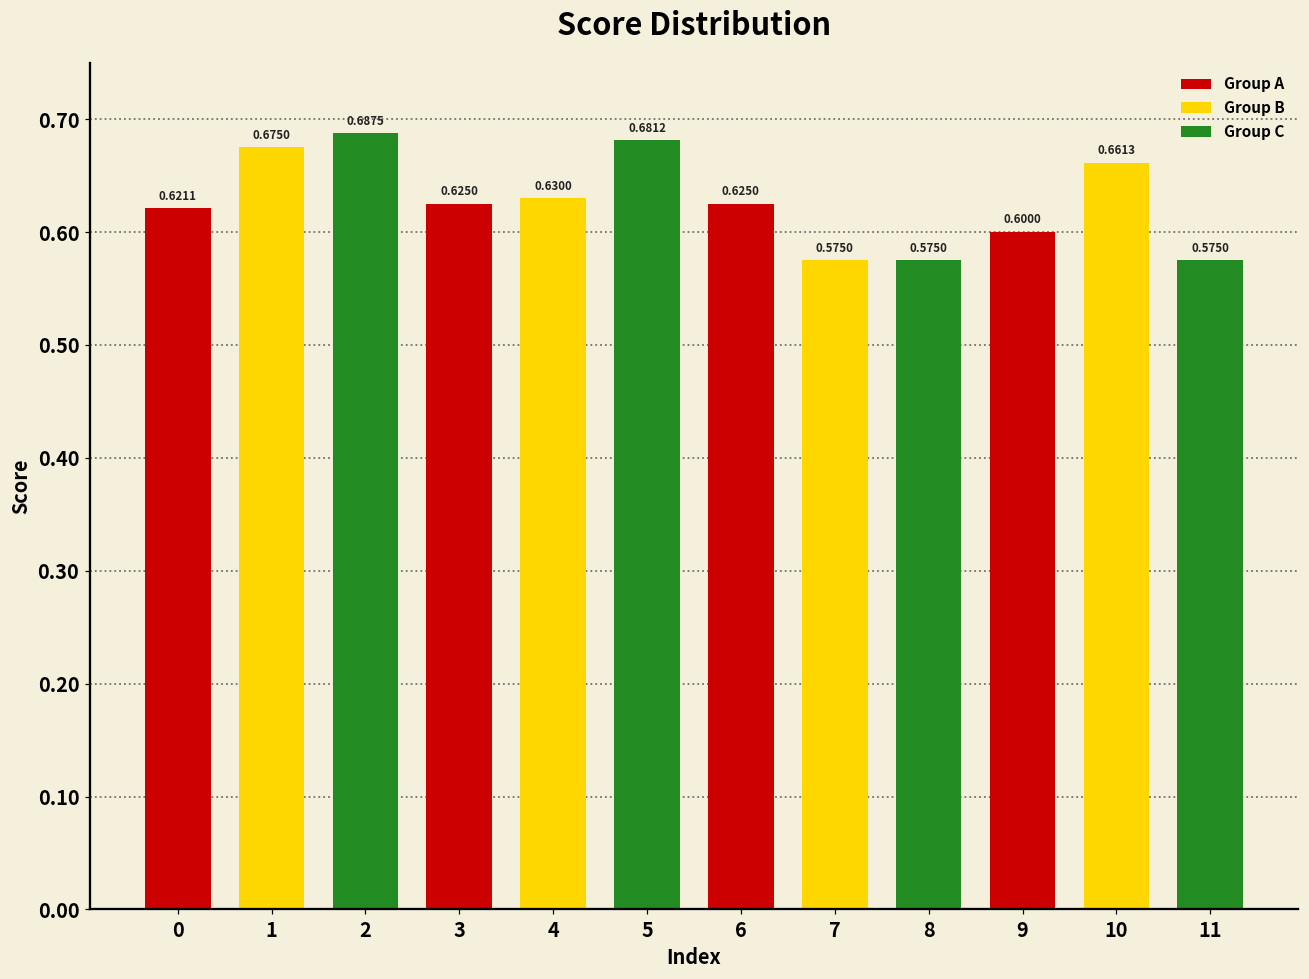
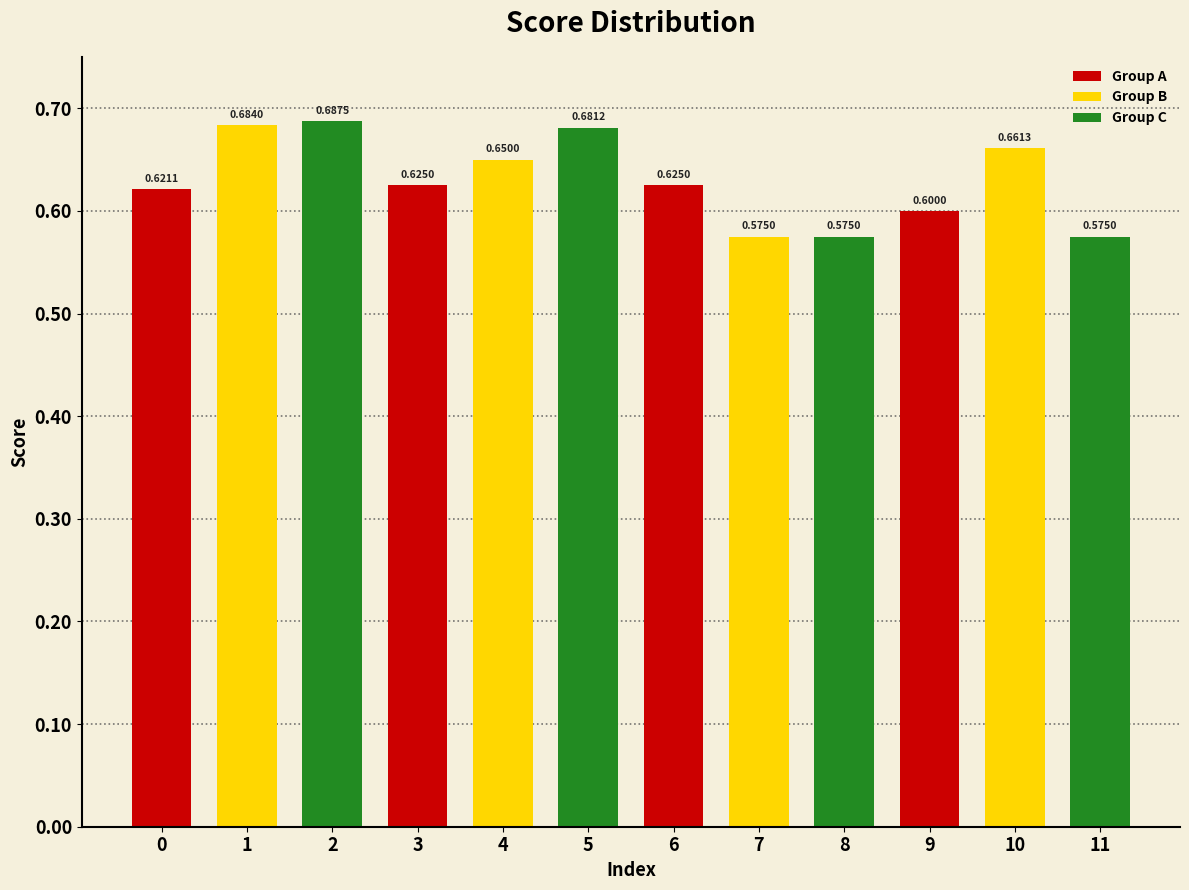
1: 0.6750 -> 0.6840
4: 0.6300 -> 0.6500
